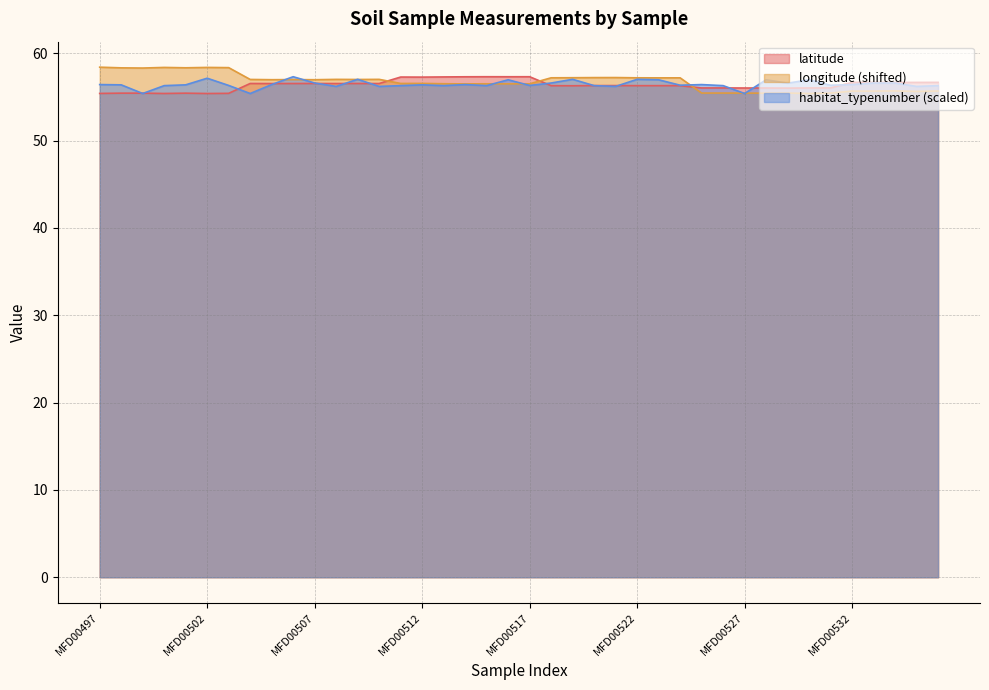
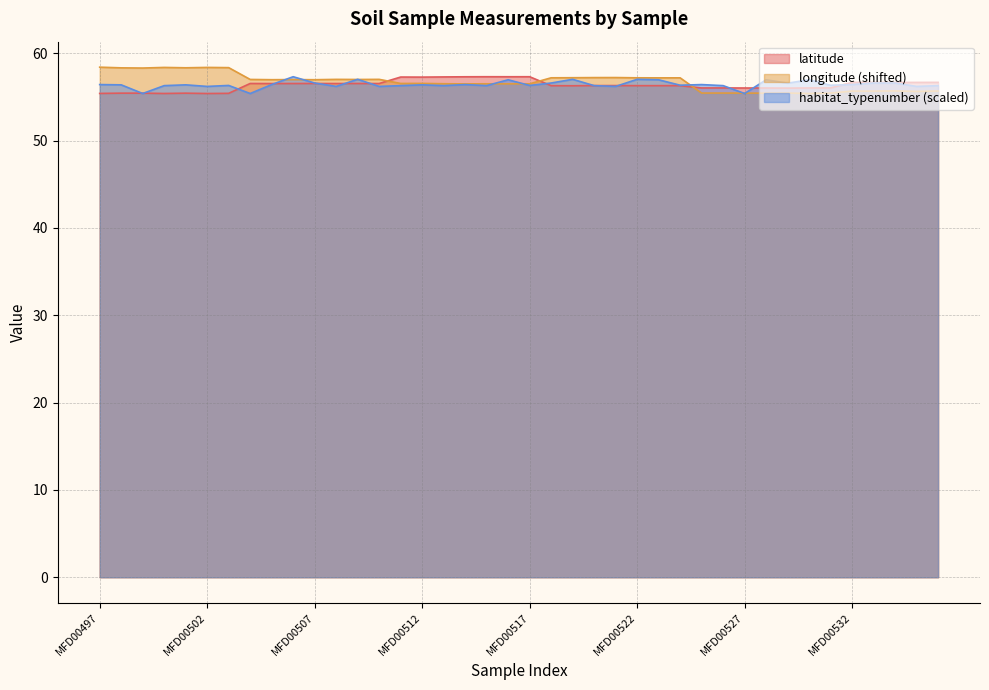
habitat_typenumber (scaled), MFD00502: 57 -> 56
